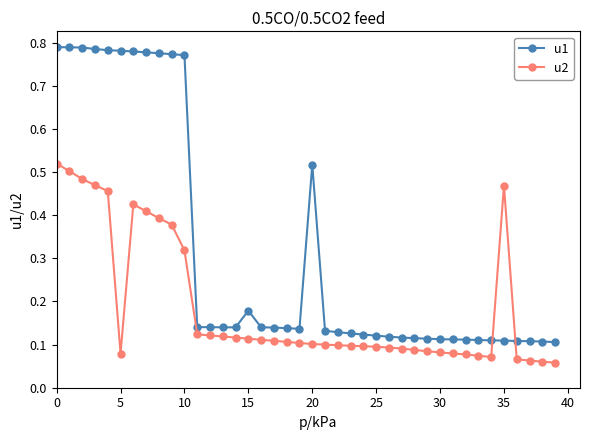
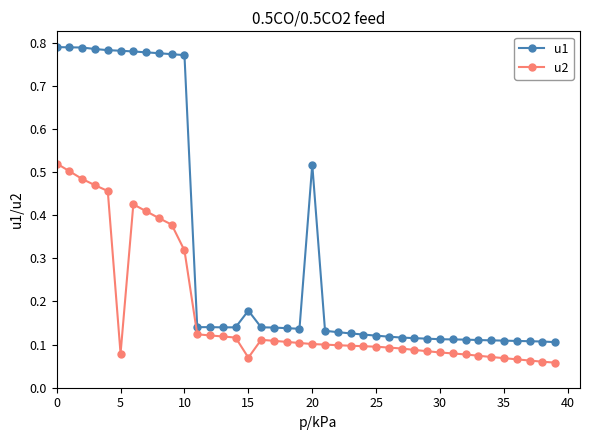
u2, 15: 0.11 -> 0.07
u2, 35: 0.47 -> 0.07
